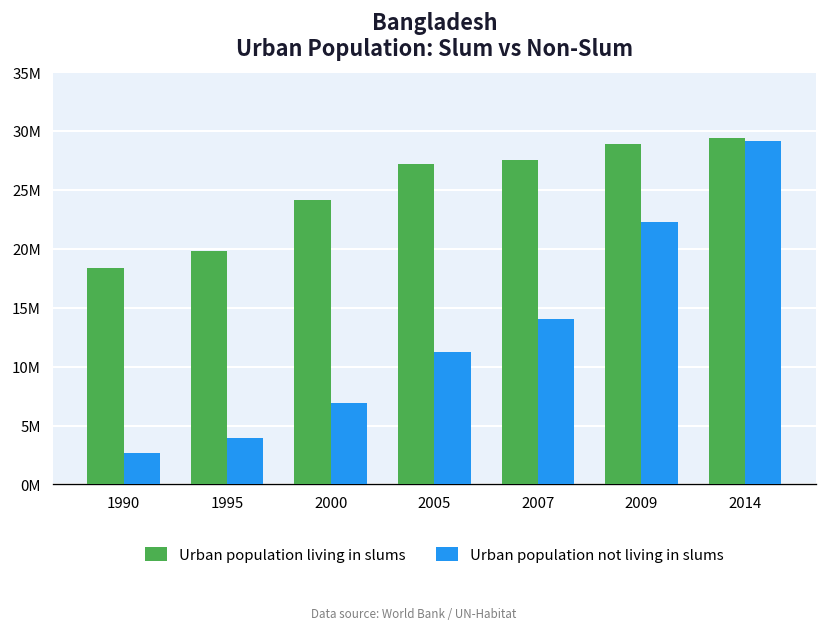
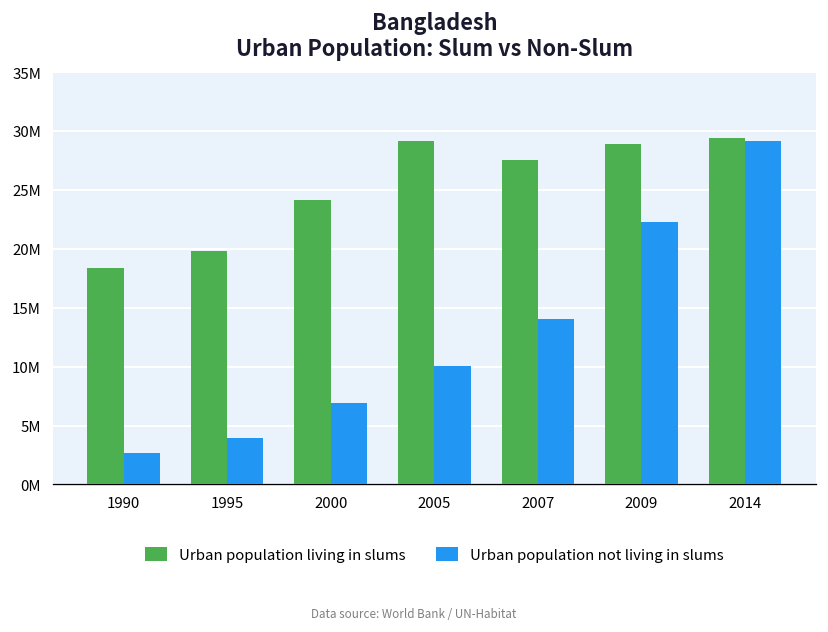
Urban population living in slums, 2005: 27000000 -> 29000000
Urban population not living in slums, 2005: 11000000 -> 10000000
